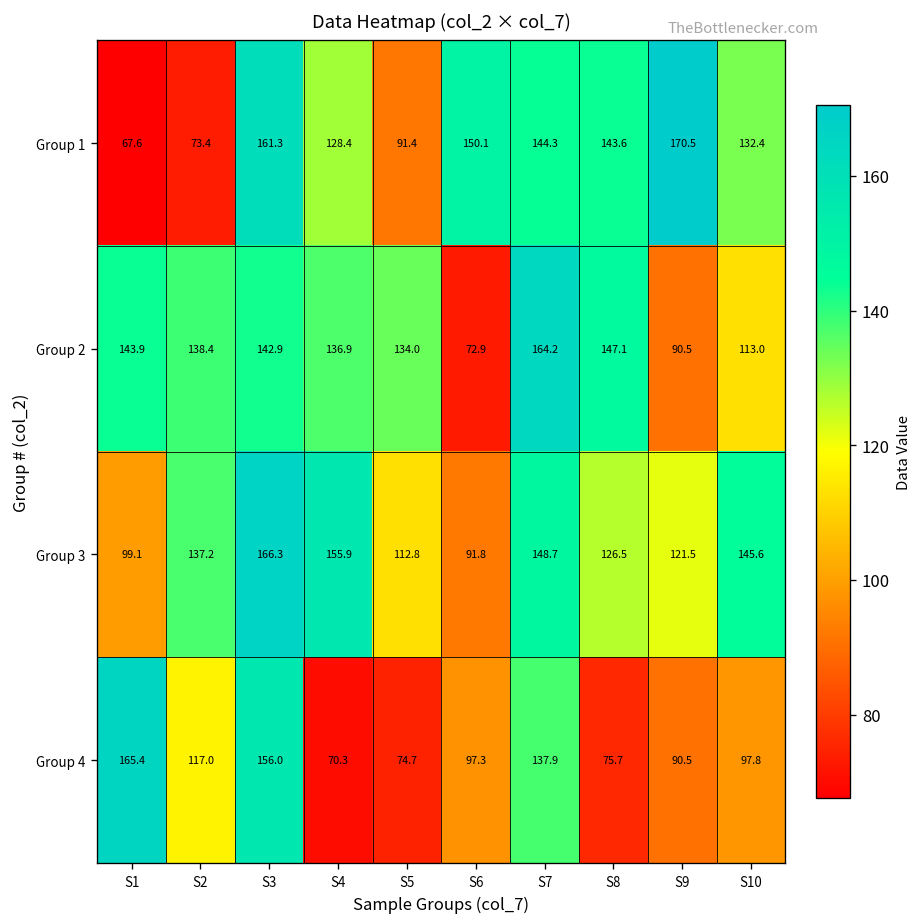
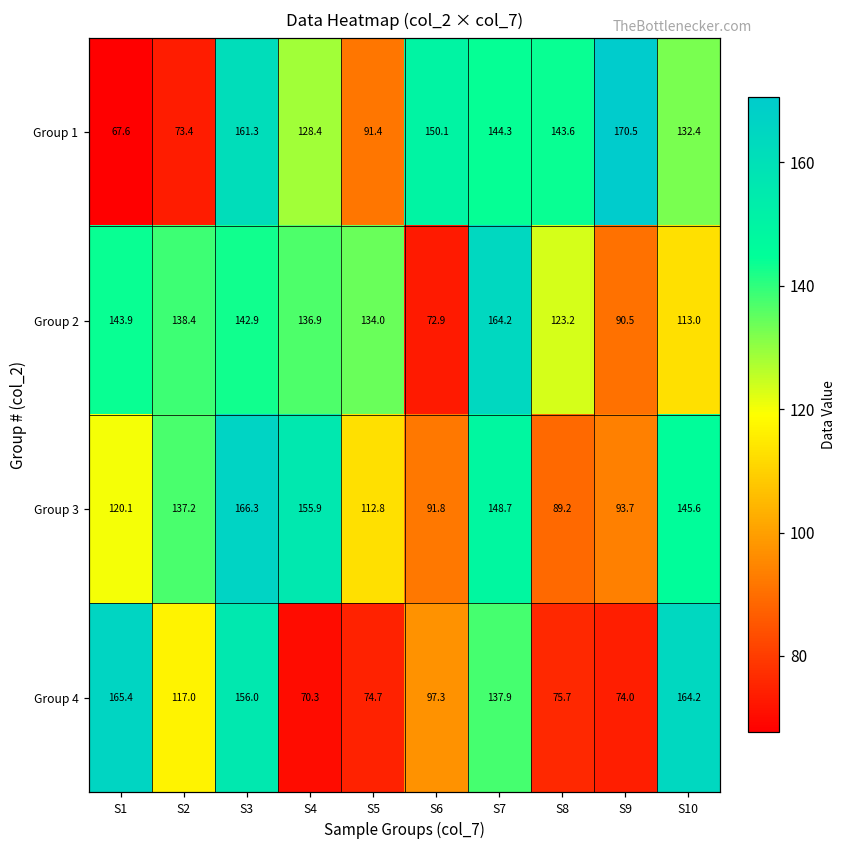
Group 2, S8: 147.1 -> 123.2
Group 3, S1: 99.1 -> 120.1
Group 3, S8: 126.5 -> 89.2
Group 3, S9: 121.5 -> 93.7
Group 4, S9: 90.5 -> 74.0
Group 4, S10: 97.8 -> 164.2
